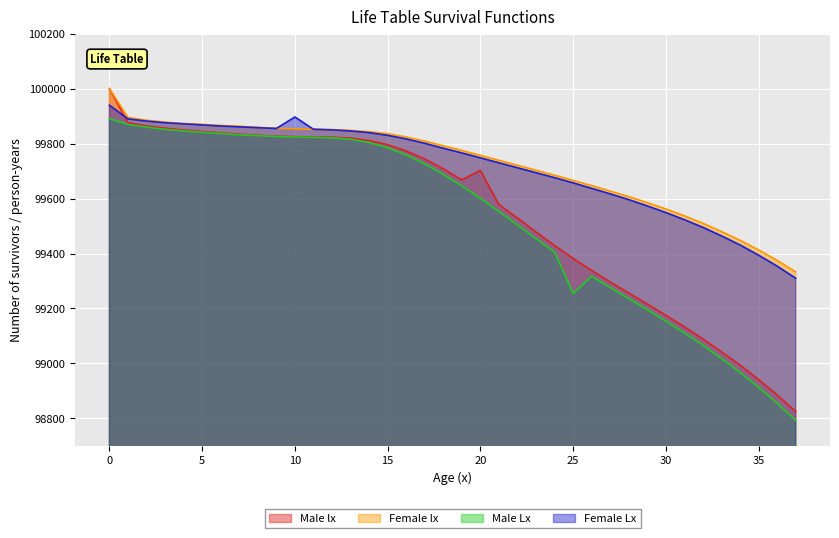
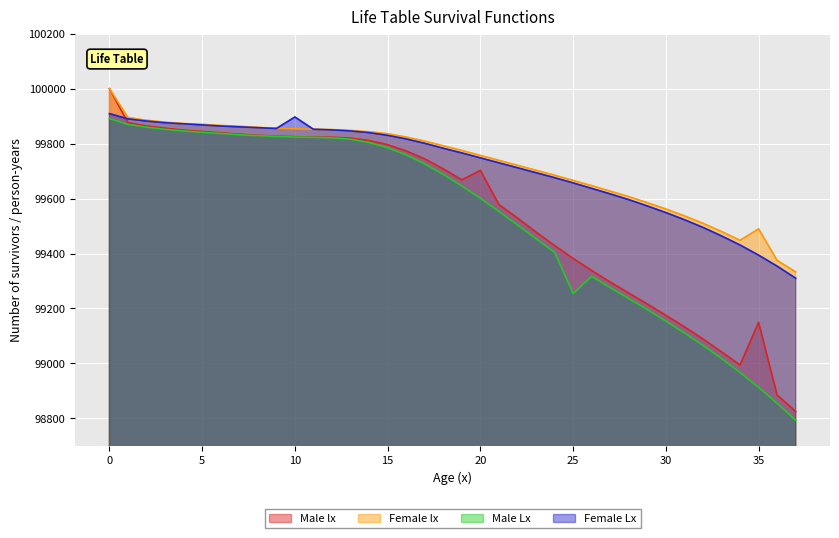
Female Lx, 0: 99940 -> 99910
Male lx, 35: 98940 -> 99150
Female lx, 35: 99410 -> 99490
